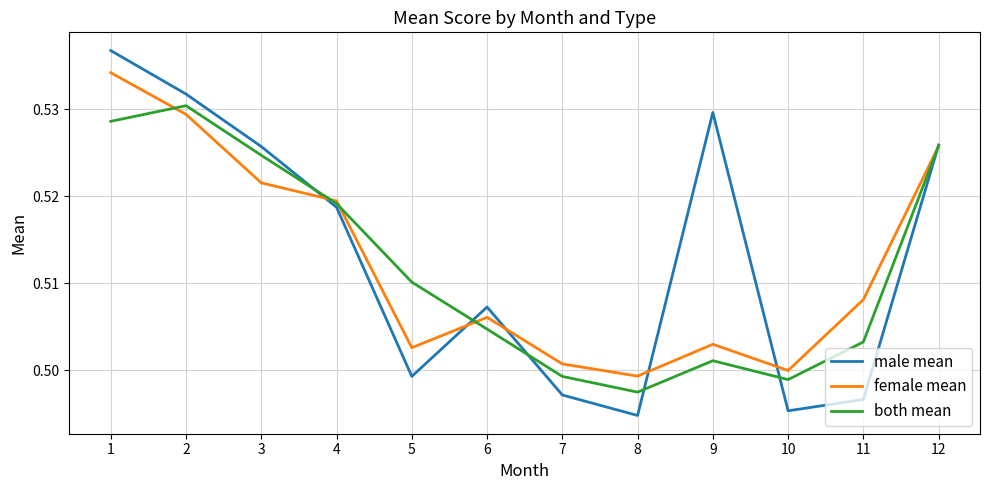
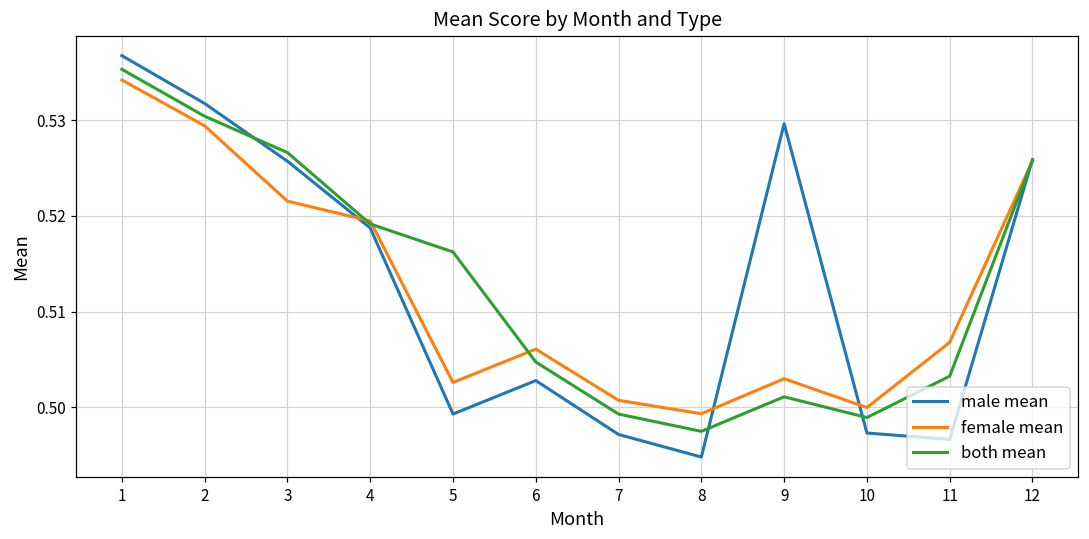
both mean, 1: 0.529 -> 0.535
both mean, 3: 0.525 -> 0.527
both mean, 5: 0.510 -> 0.516
male mean, 6: 0.507 -> 0.503
male mean, 10: 0.495 -> 0.497
female mean, 11: 0.508 -> 0.507
